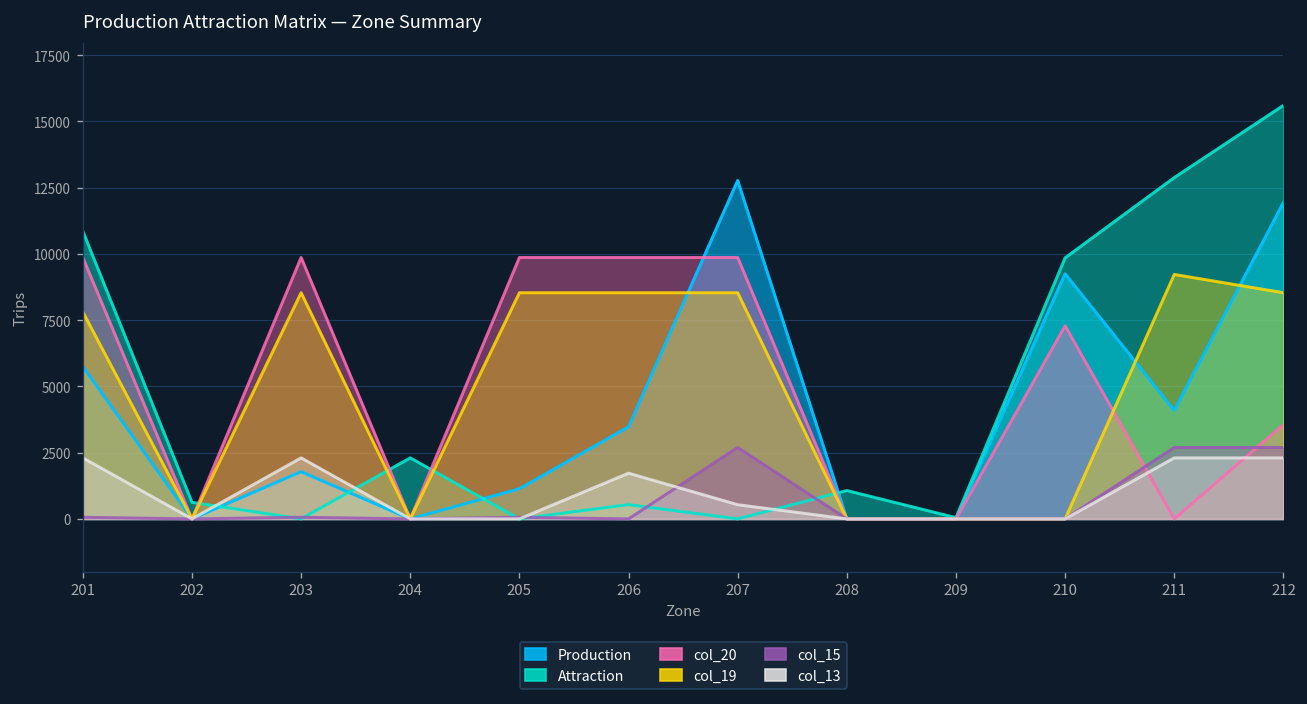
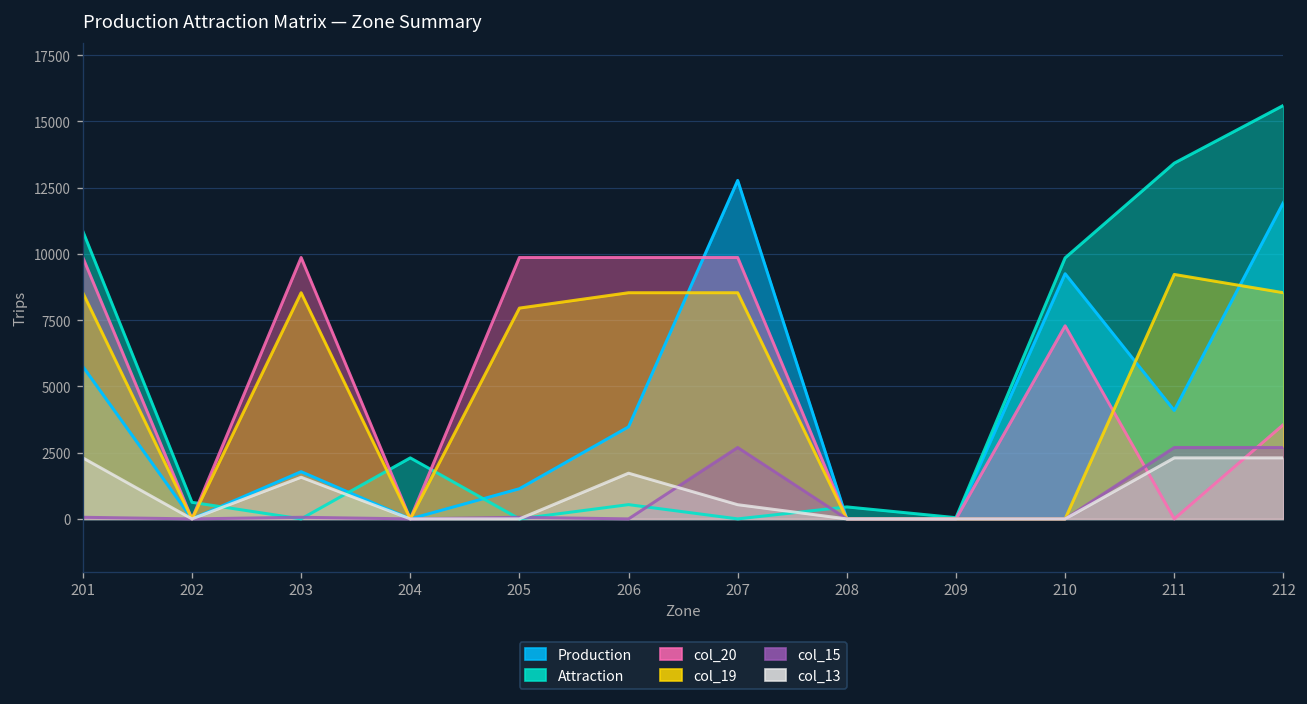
col_19, 201: 7800 -> 8500
col_13, 203: 2300 -> 1600
col_19, 205: 8500 -> 8000
Attraction, 208: 1100 -> 500
Attraction, 211: 12900 -> 13400
